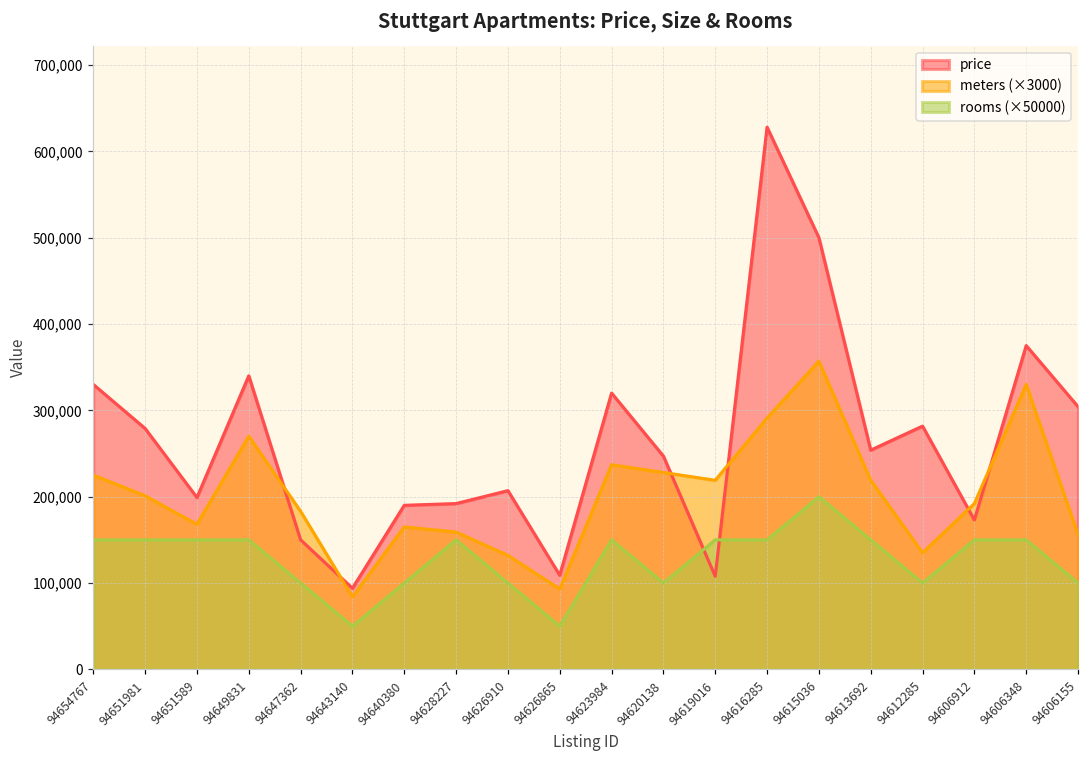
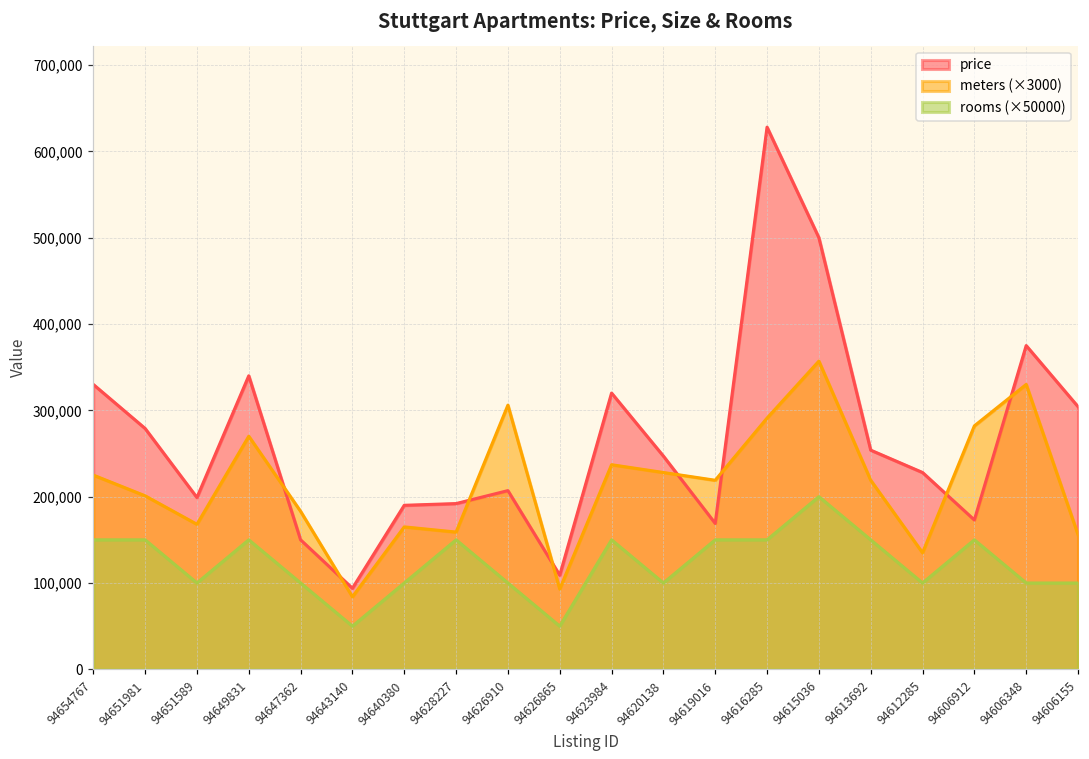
rooms (×50000), 94651589: 150,000 -> 100,000
meters (×3000), 94626910: 130,000 -> 310,000
price, 94619016: 110,000 -> 170,000
price, 94612285: 280,000 -> 230,000
meters (×3000), 94606912: 190,000 -> 280,000
rooms (×50000), 94606348: 150,000 -> 100,000
